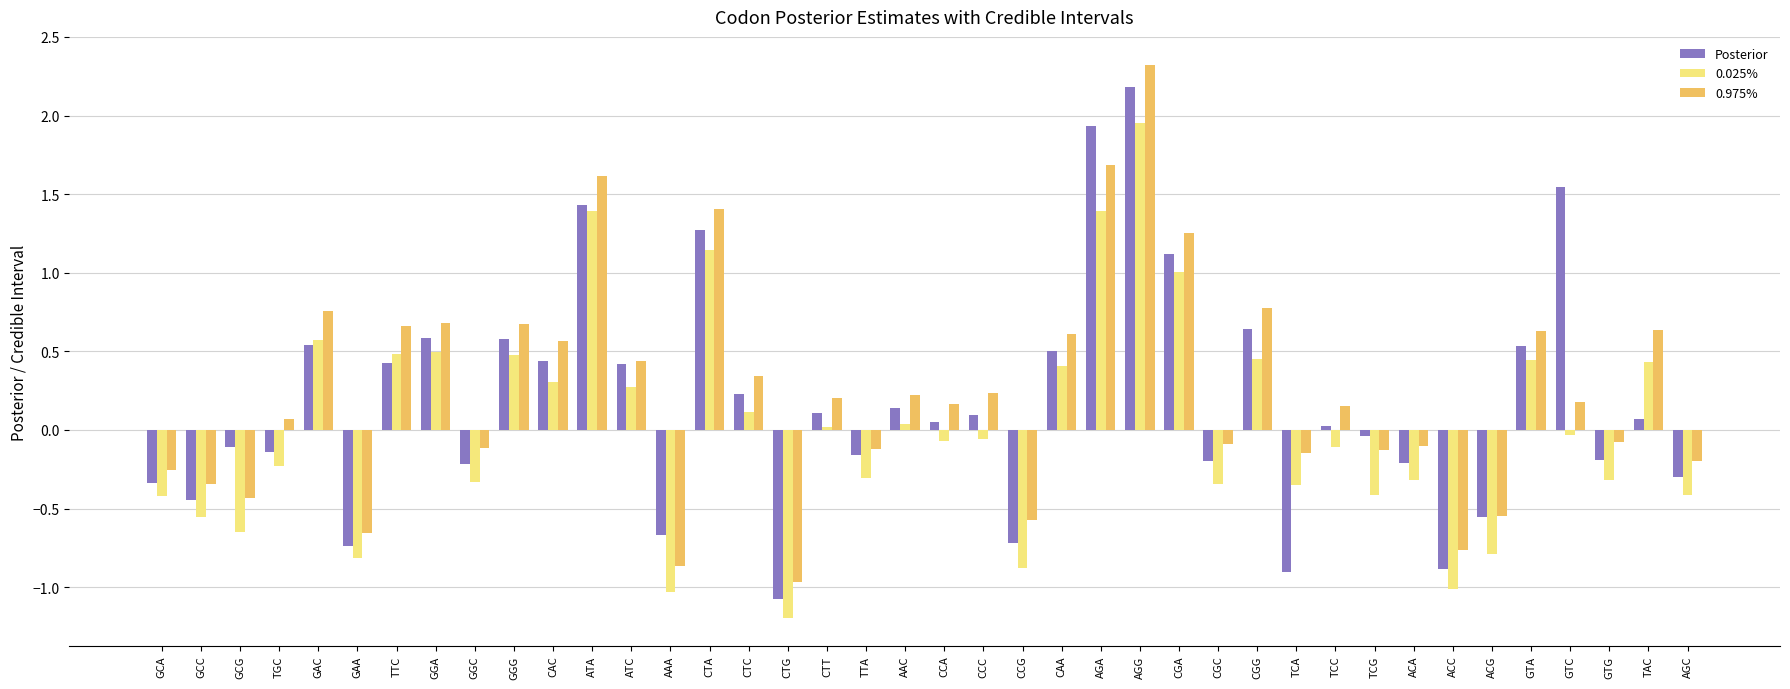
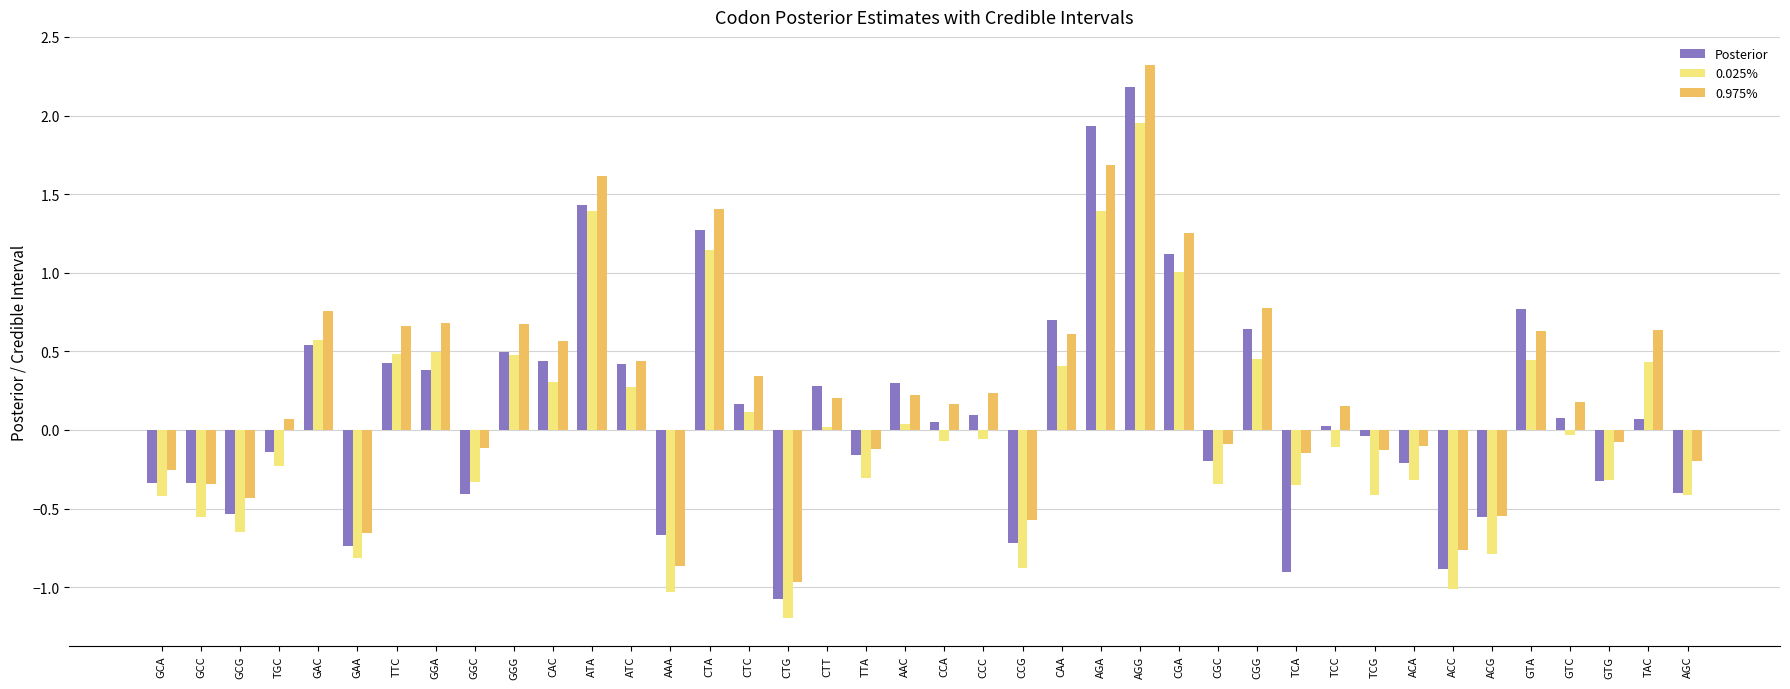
Posterior, GCC: -0.45 -> -0.33
Posterior, GCG: -0.11 -> -0.54
Posterior, GGA: 0.59 -> 0.38
Posterior, GGC: -0.22 -> -0.41
Posterior, GGG: 0.58 -> 0.50
Posterior, CTC: 0.23 -> 0.16
Posterior, CTT: 0.11 -> 0.28
Posterior, AAC: 0.14 -> 0.30
Posterior, CAA: 0.50 -> 0.70
Posterior, GTA: 0.54 -> 0.77
Posterior, GTC: 1.54 -> 0.07
Posterior, GTG: -0.19 -> -0.32
Posterior, AGC: -0.30 -> -0.40
